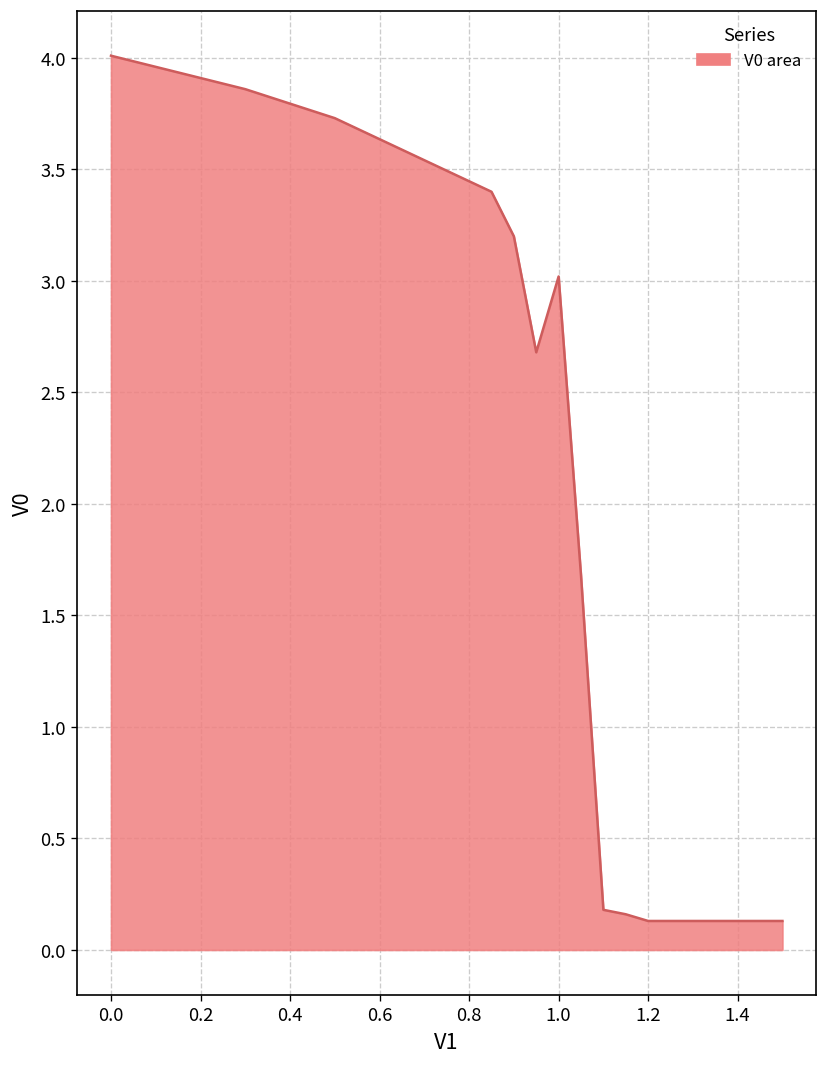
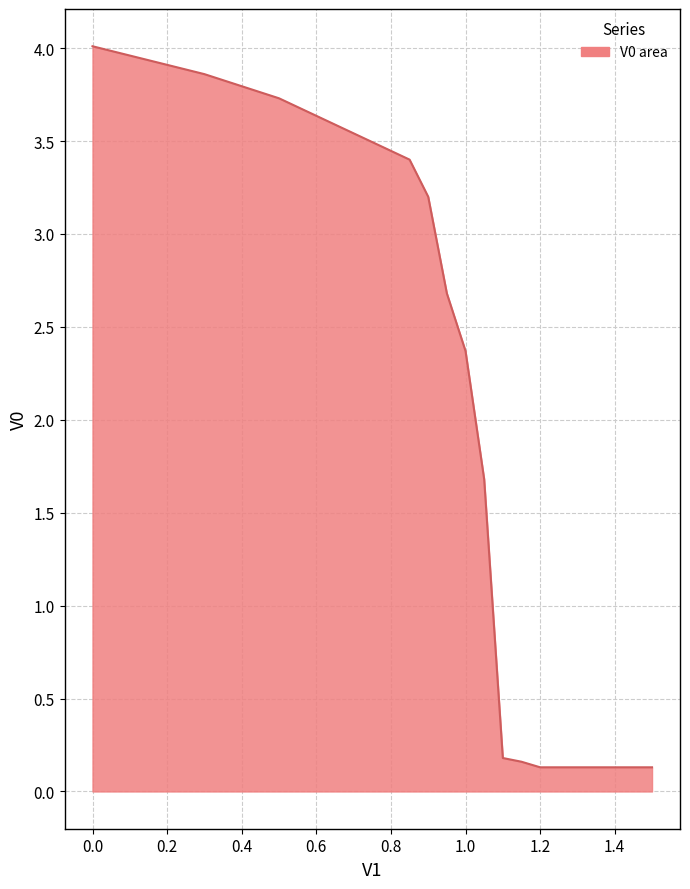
1.0: 3.02 -> 2.37
